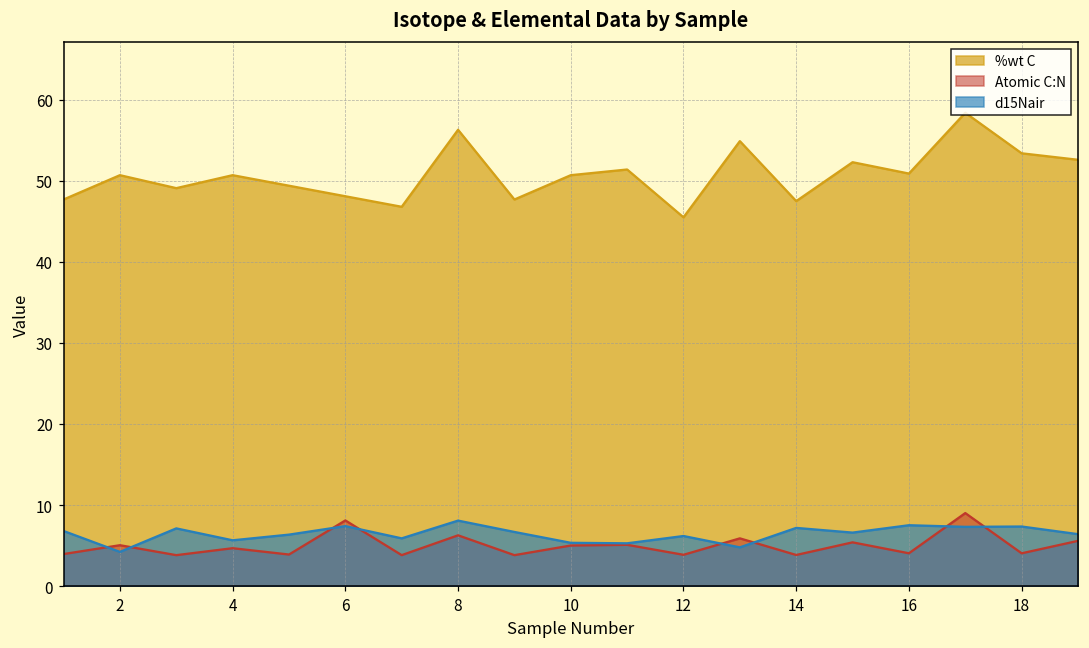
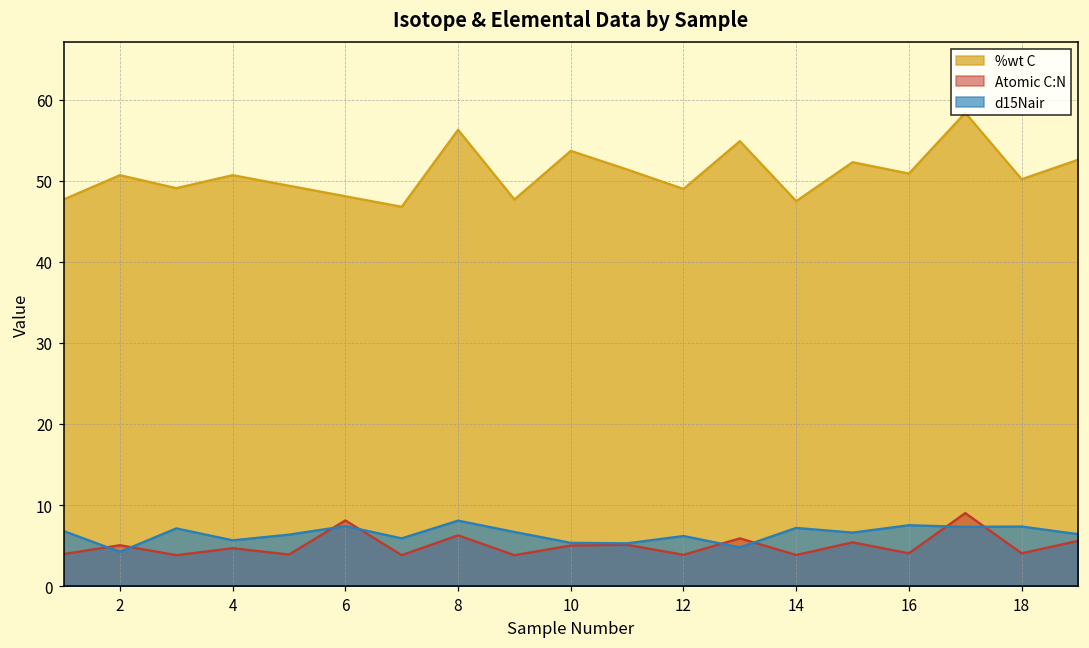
%wt C, 10: 51 -> 54
%wt C, 12: 46 -> 49
%wt C, 18: 53 -> 50
